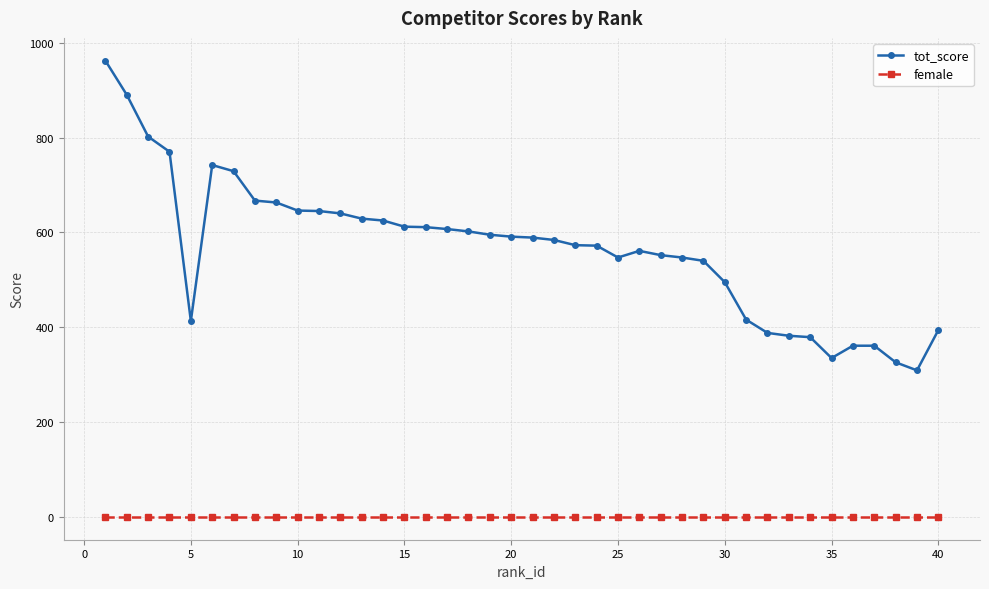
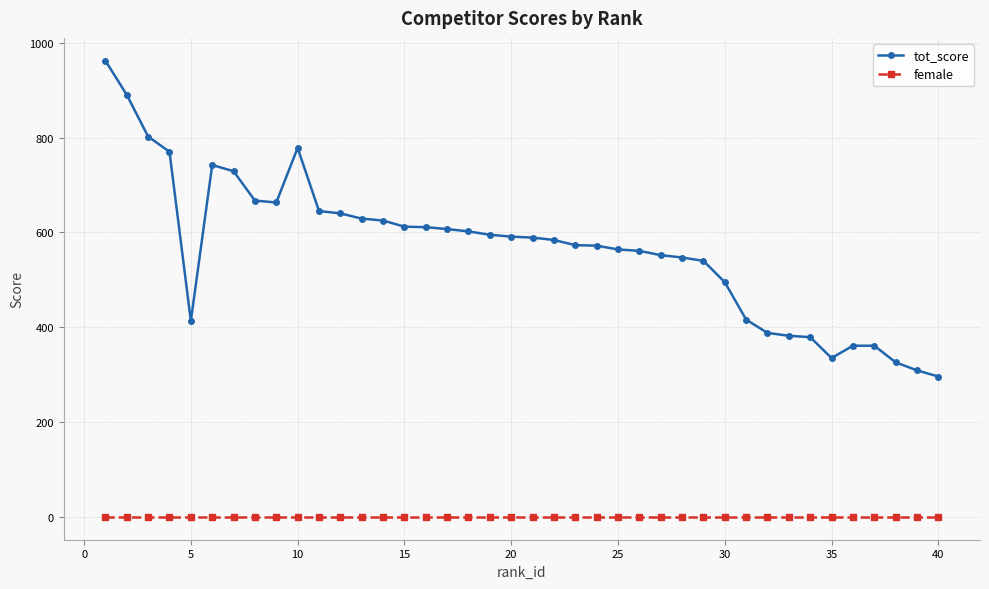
tot_score, 10: 650 -> 780
tot_score, 25: 550 -> 560
tot_score, 40: 390 -> 300
